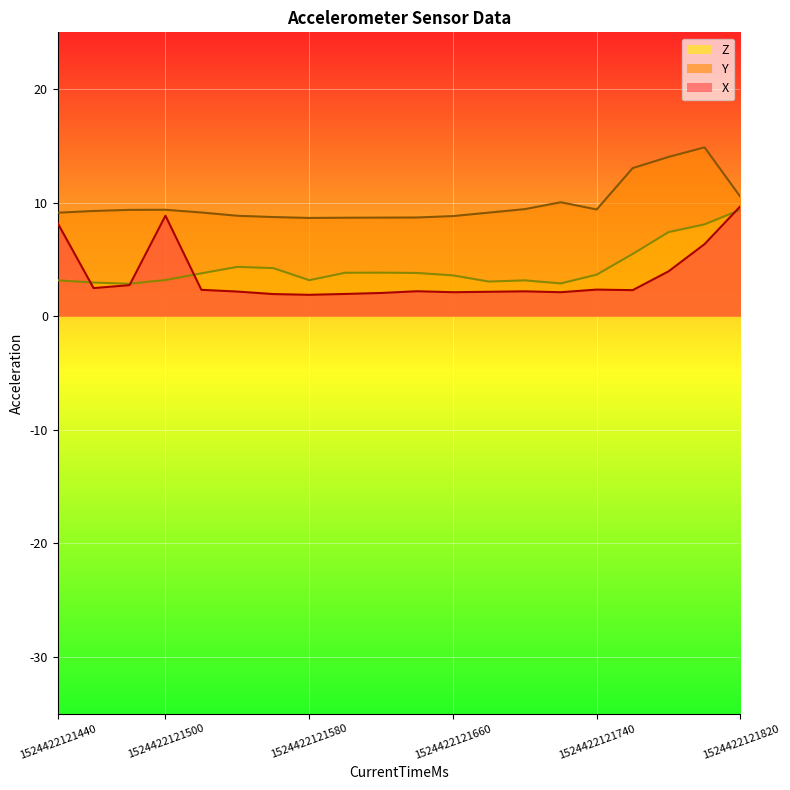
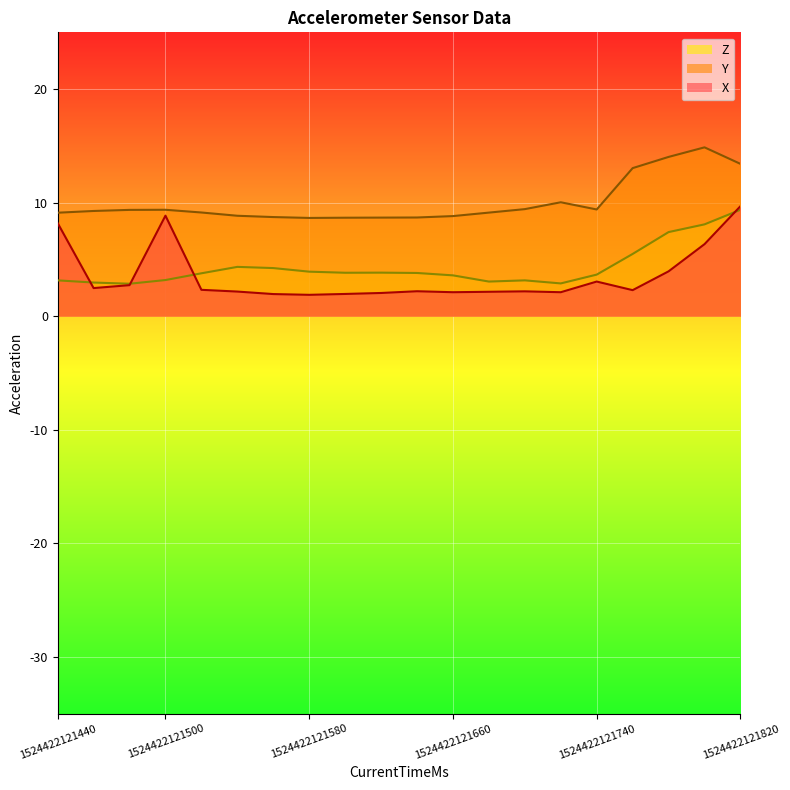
Z, 1524422121580: 3.2 -> 3.9
X, 1524422121740: 2.3 -> 3.1
Y, 1524422121820: 10.5 -> 13.4
